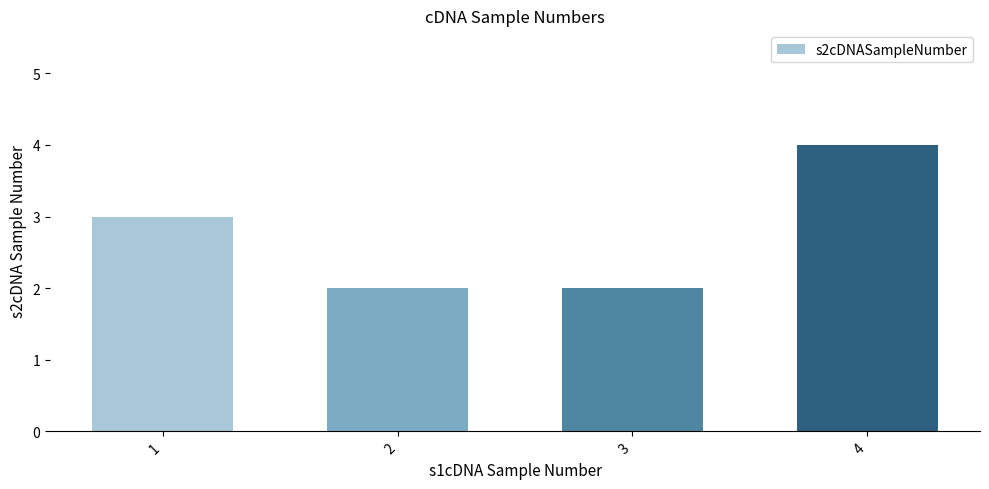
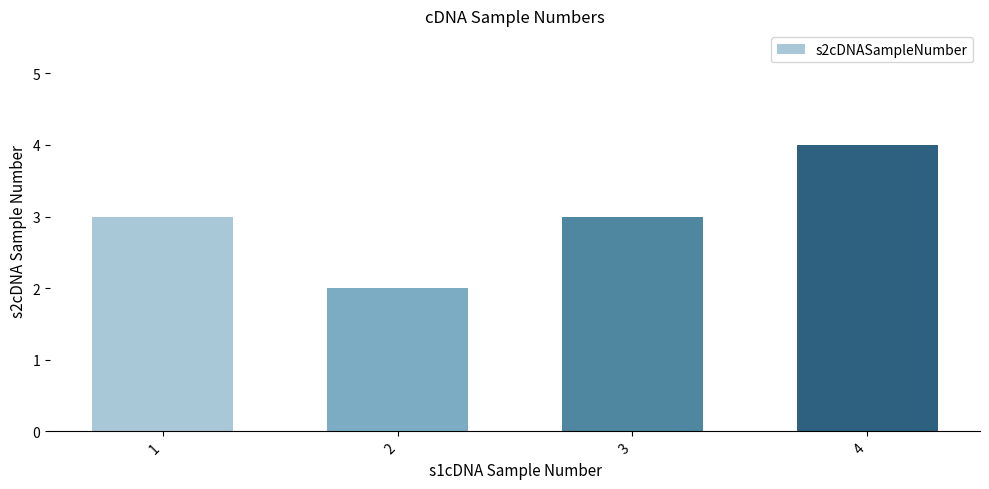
3: 2 -> 3
